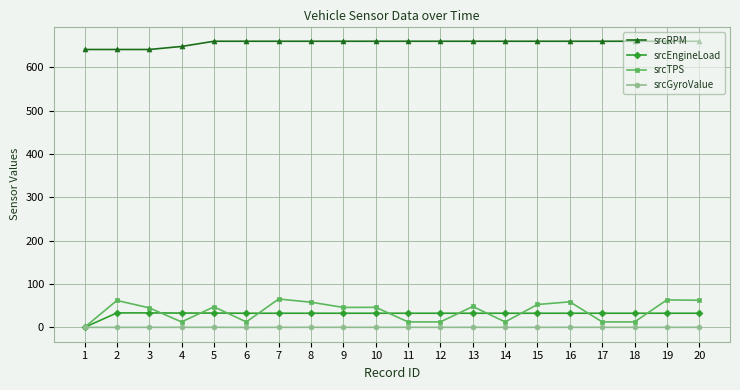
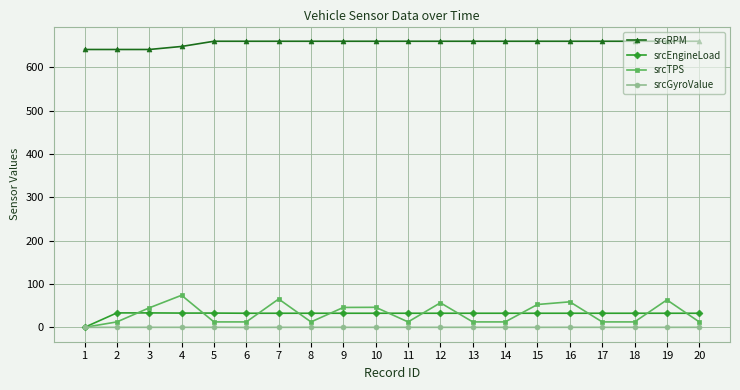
srcTPS, 2: 60 -> 10
srcTPS, 4: 10 -> 70
srcTPS, 5: 50 -> 10
srcTPS, 8: 60 -> 10
srcTPS, 12: 10 -> 60
srcTPS, 13: 50 -> 10
srcTPS, 20: 60 -> 10
